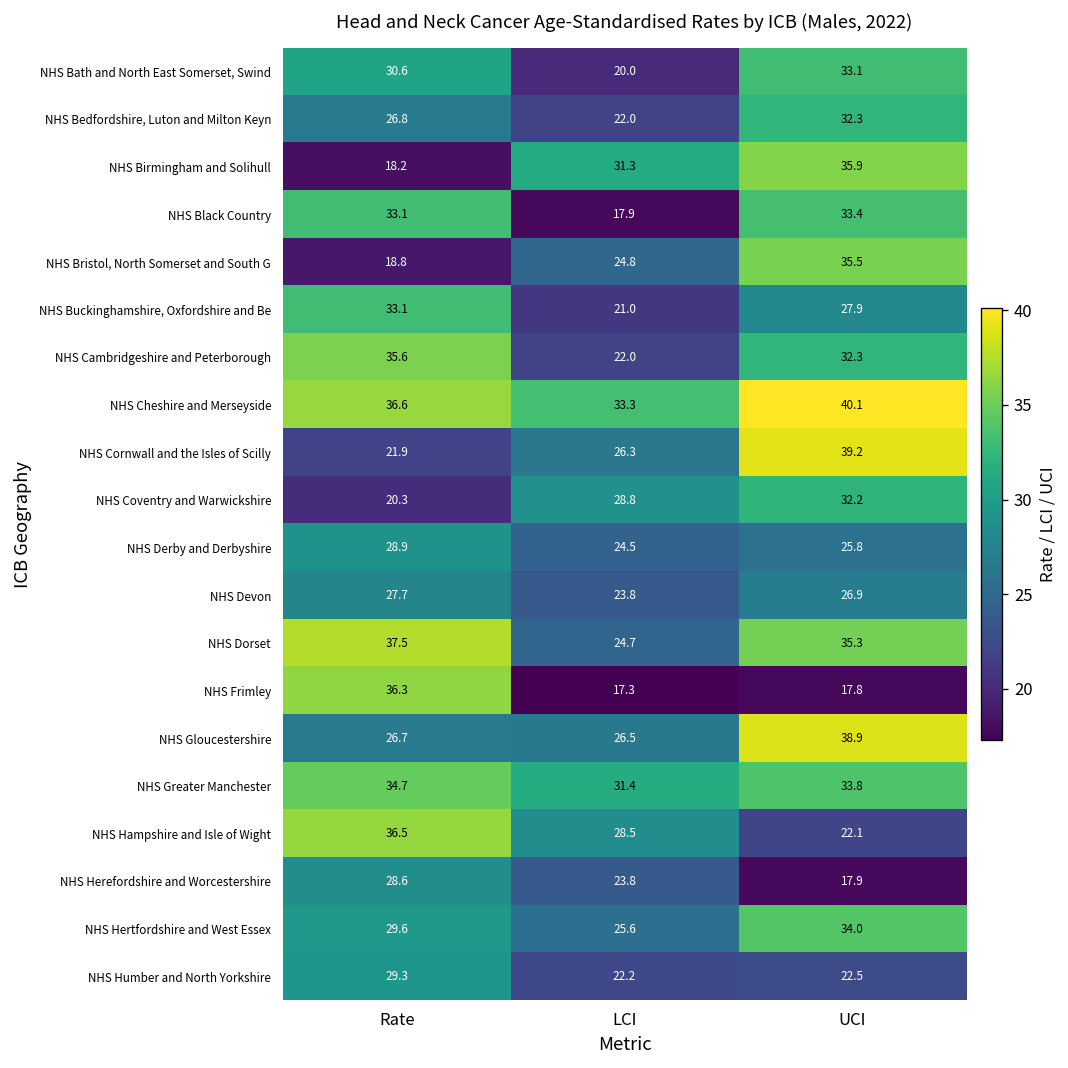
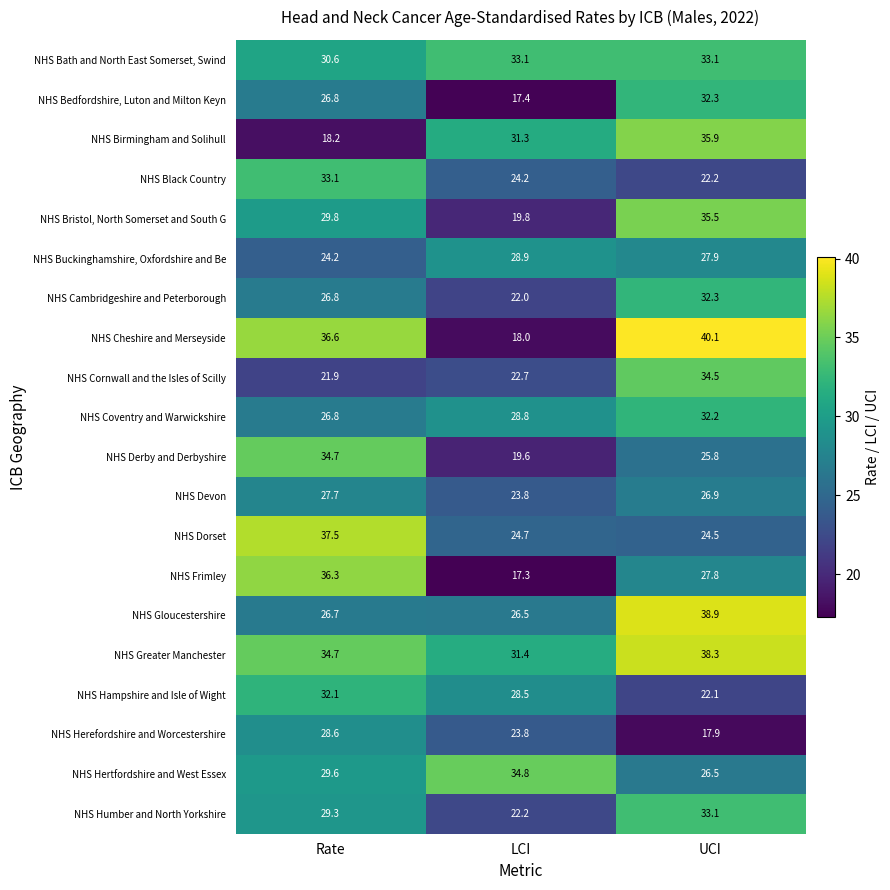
NHS Bath and North East Somerset, Swind, LCI: 20.0 -> 33.1
NHS Bedfordshire, Luton and Milton Keyn, LCI: 22.0 -> 17.4
NHS Black Country, LCI: 17.9 -> 24.2
NHS Black Country, UCI: 33.4 -> 22.2
NHS Bristol, North Somerset and South G, Rate: 18.8 -> 29.8
NHS Bristol, North Somerset and South G, LCI: 24.8 -> 19.8
NHS Buckinghamshire, Oxfordshire and Be, Rate: 33.1 -> 24.2
NHS Buckinghamshire, Oxfordshire and Be, LCI: 21.0 -> 28.9
NHS Cambridgeshire and Peterborough, Rate: 35.6 -> 26.8
NHS Cheshire and Merseyside, LCI: 33.3 -> 18.0
NHS Cornwall and the Isles of Scilly, LCI: 26.3 -> 22.7
NHS Cornwall and the Isles of Scilly, UCI: 39.2 -> 34.5
NHS Coventry and Warwickshire, Rate: 20.3 -> 26.8
NHS Derby and Derbyshire, Rate: 28.9 -> 34.7
NHS Derby and Derbyshire, LCI: 24.5 -> 19.6
NHS Dorset, UCI: 35.3 -> 24.5
NHS Frimley, UCI: 17.8 -> 27.8
NHS Greater Manchester, UCI: 33.8 -> 38.3
NHS Hampshire and Isle of Wight, Rate: 36.5 -> 32.1
NHS Hertfordshire and West Essex, LCI: 25.6 -> 34.8
NHS Hertfordshire and West Essex, UCI: 34.0 -> 26.5
NHS Humber and North Yorkshire, UCI: 22.5 -> 33.1
